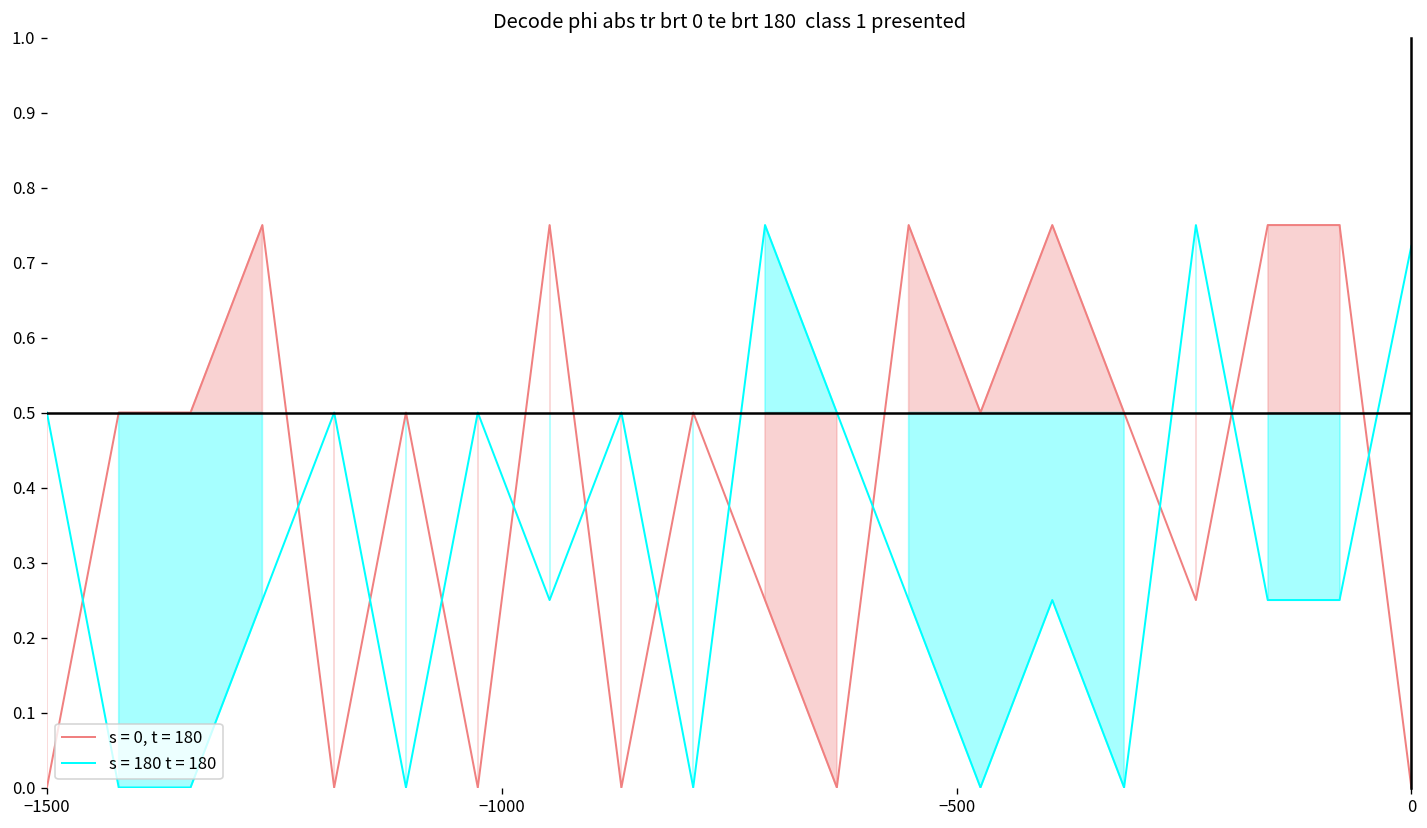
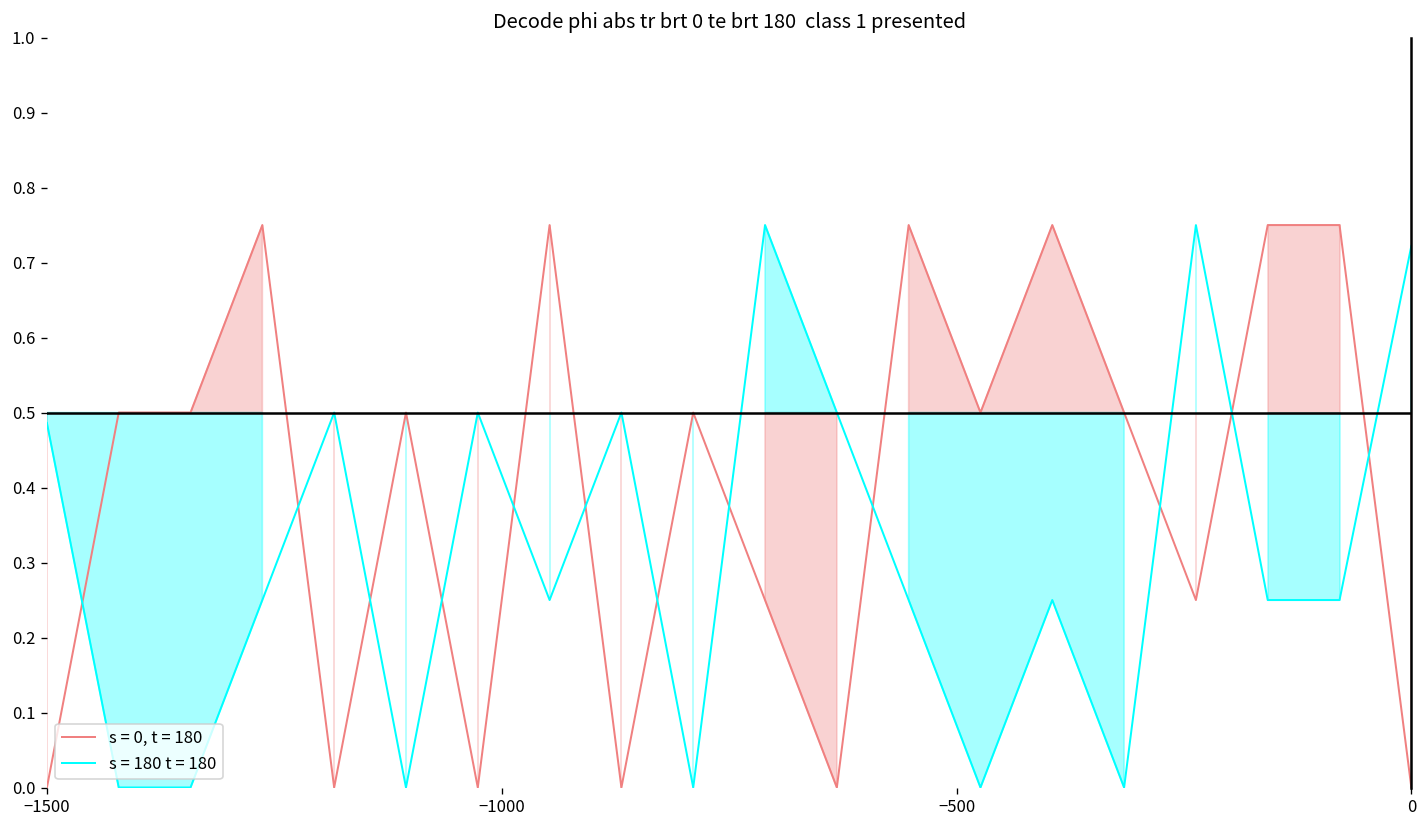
s = 180 t = 180, −1500: 0.50 -> 0.49
